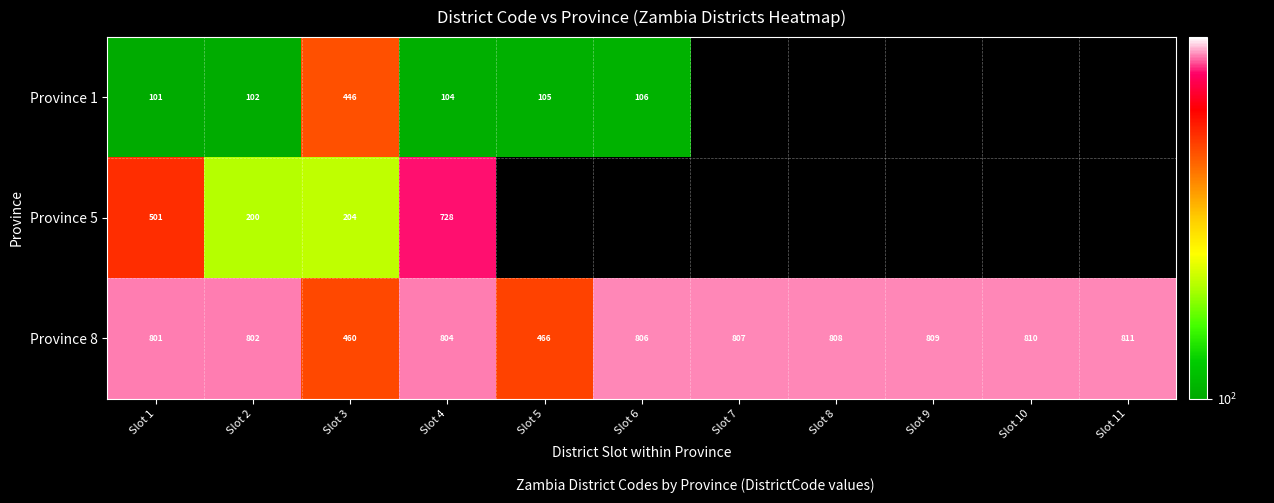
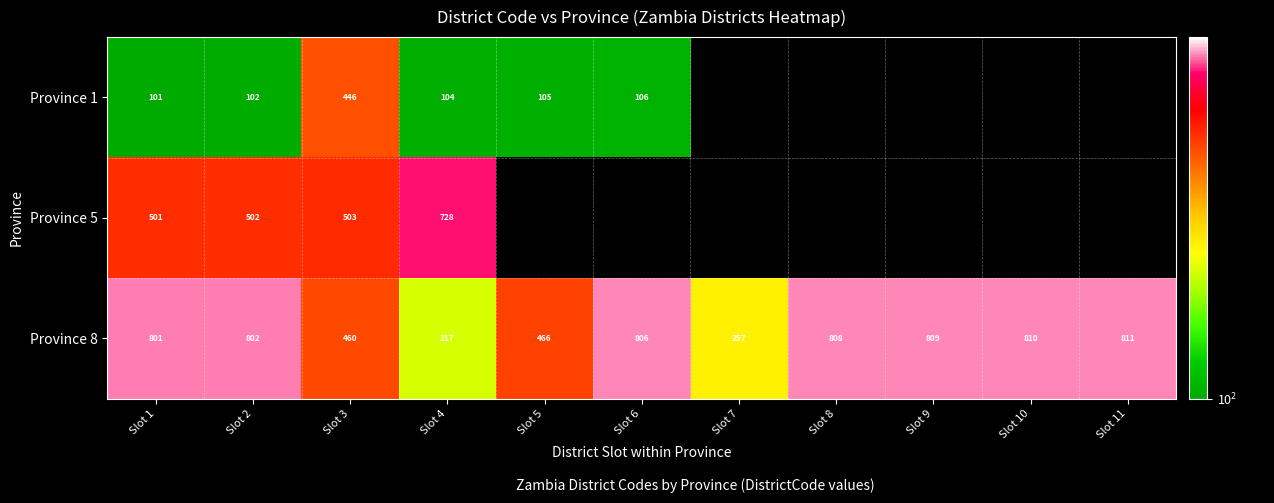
Province 5, Slot 2: 200 -> 502
Province 5, Slot 3: 204 -> 503
Province 8, Slot 4: 804 -> 217
Province 8, Slot 7: 807 -> 257
